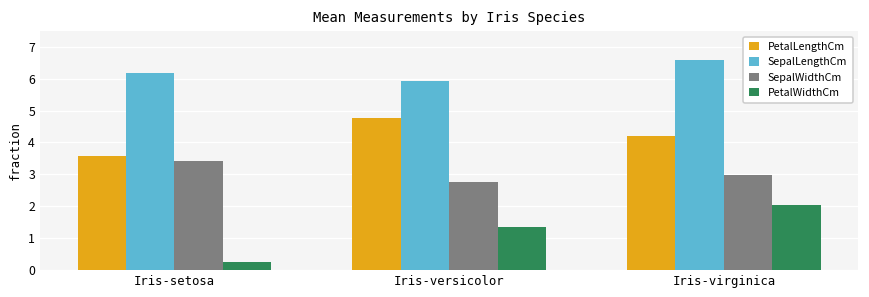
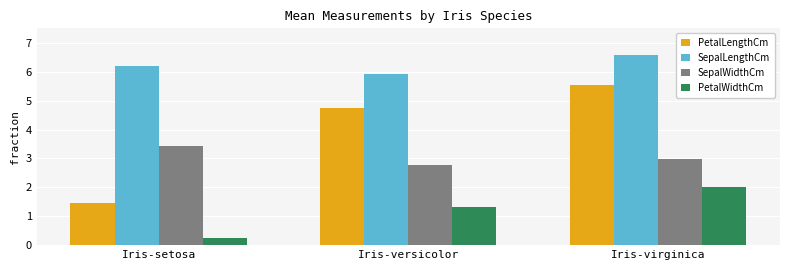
PetalLengthCm, Iris-setosa: 3.6 -> 1.5
PetalLengthCm, Iris-virginica: 4.2 -> 5.6
